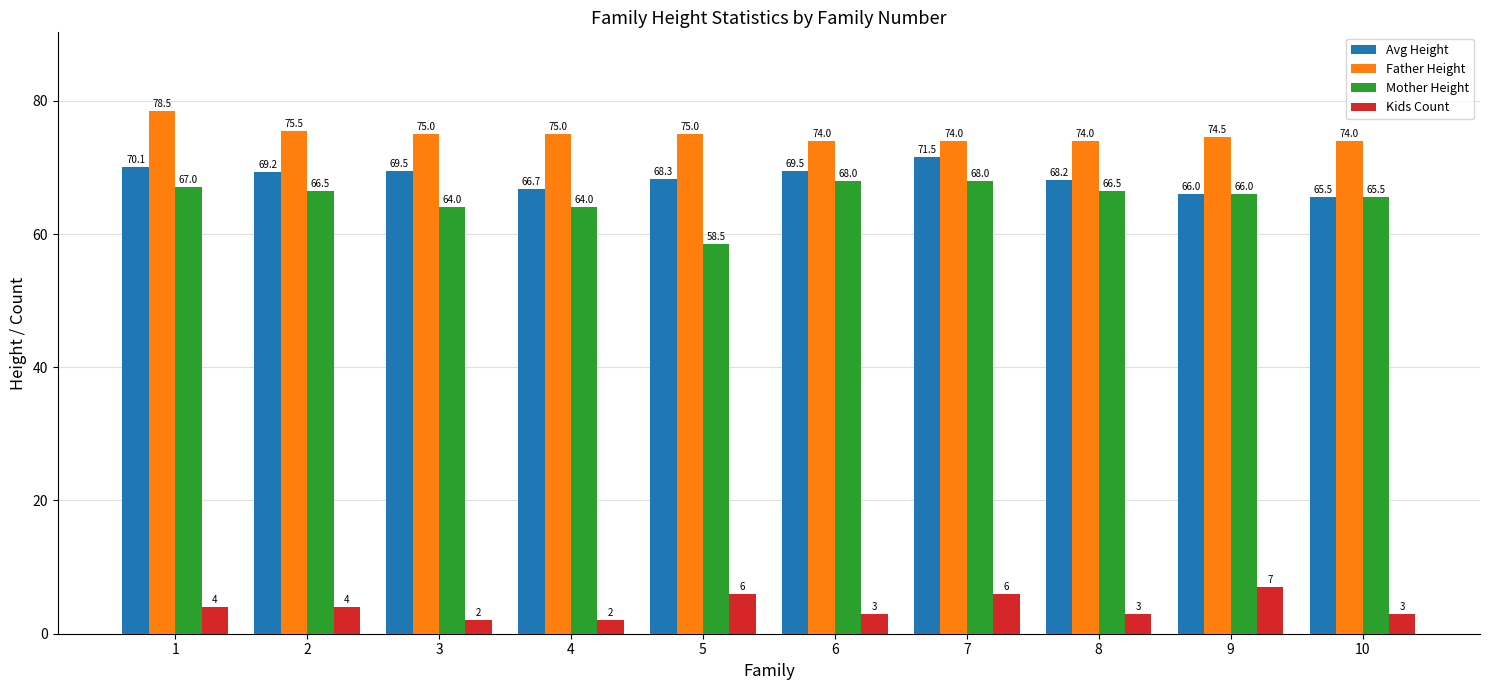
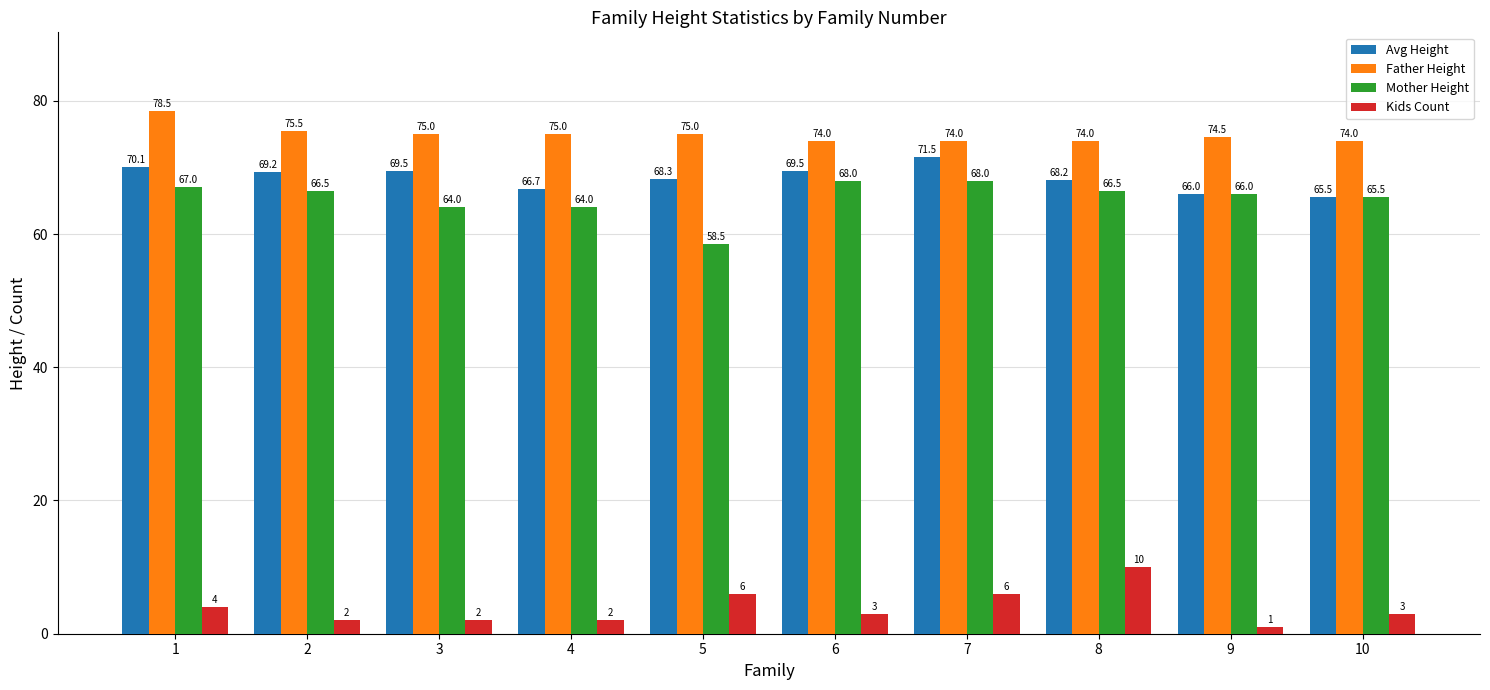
Kids Count, 2: 4 -> 2
Kids Count, 8: 3 -> 10
Kids Count, 9: 7 -> 1
